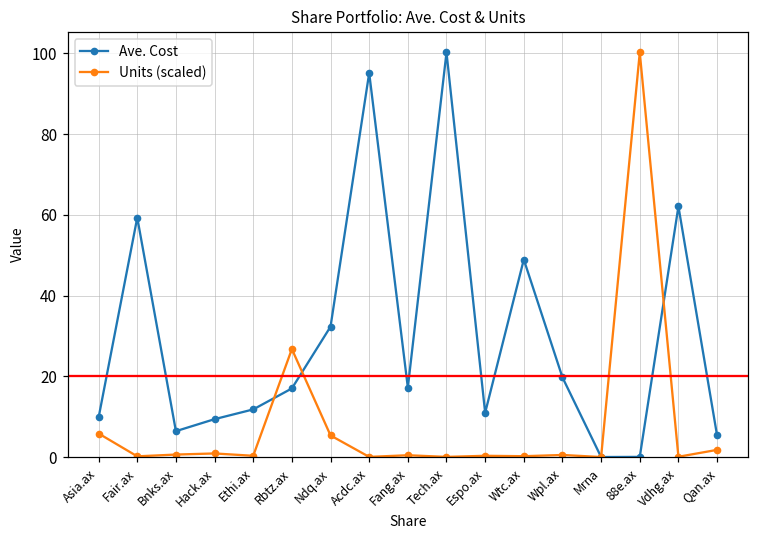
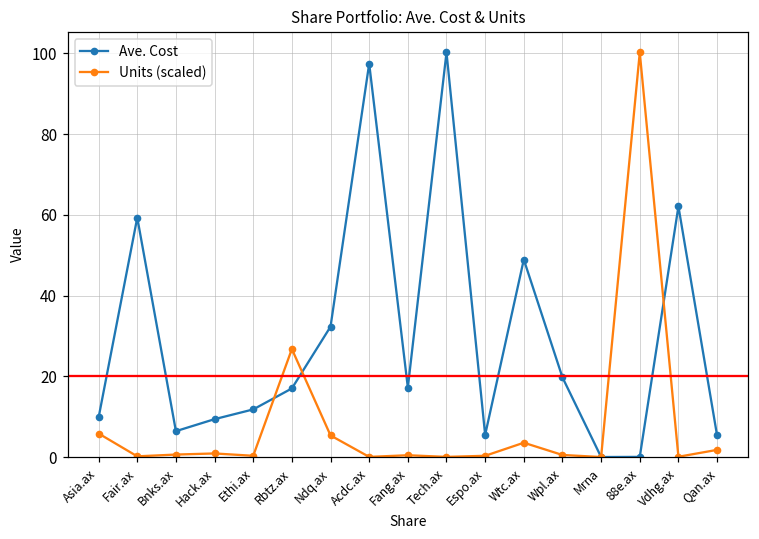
Ave. Cost, Acdc.ax: 95 -> 97
Ave. Cost, Espo.ax: 11 -> 5
Units (scaled), Wtc.ax: 0 -> 4
